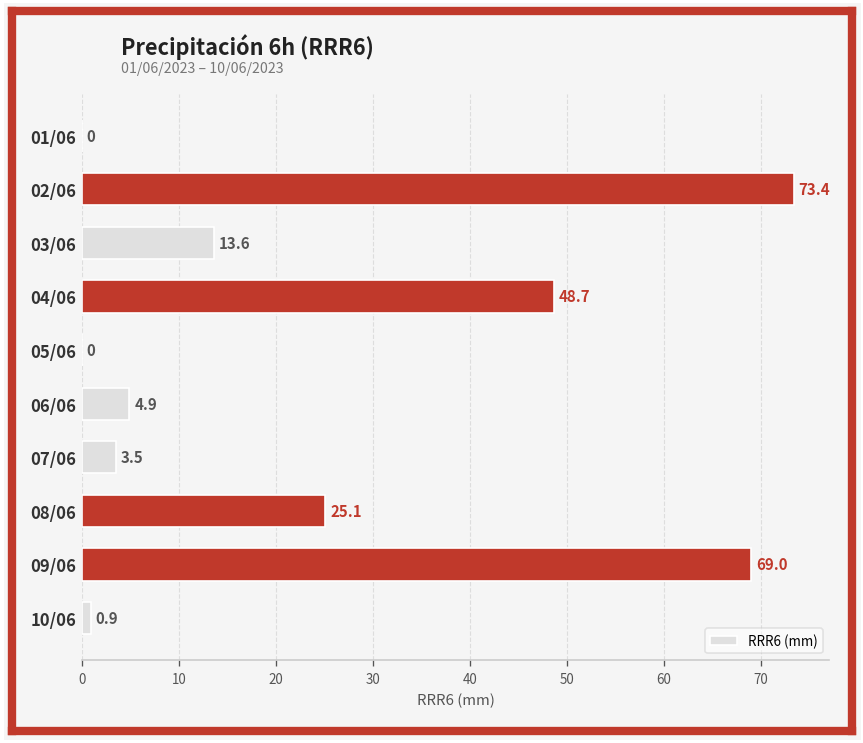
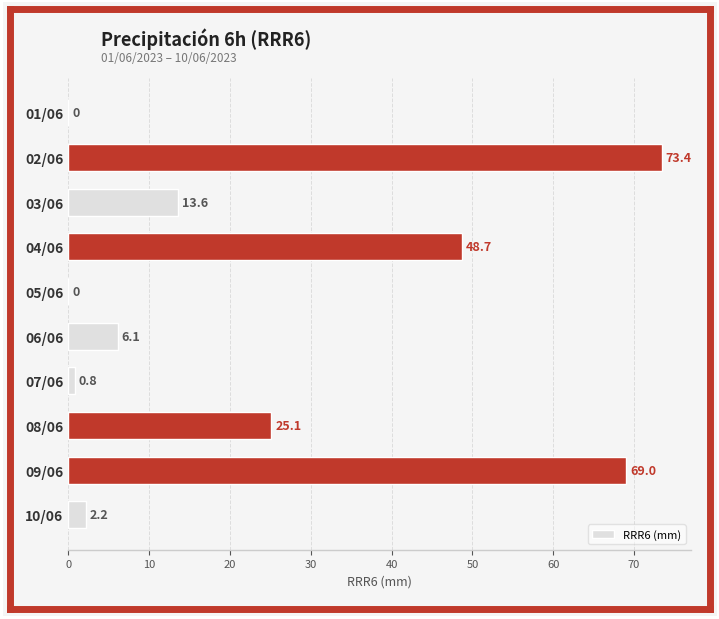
06/06: 4.9 -> 6.1
07/06: 3.5 -> 0.8
10/06: 0.9 -> 2.2
